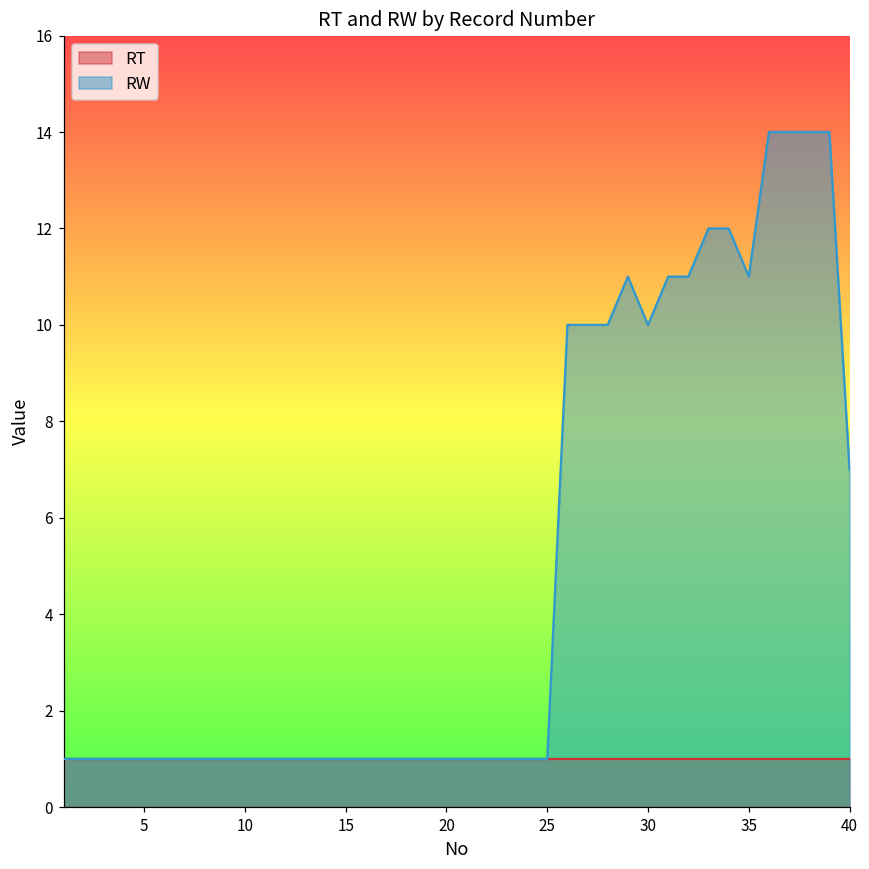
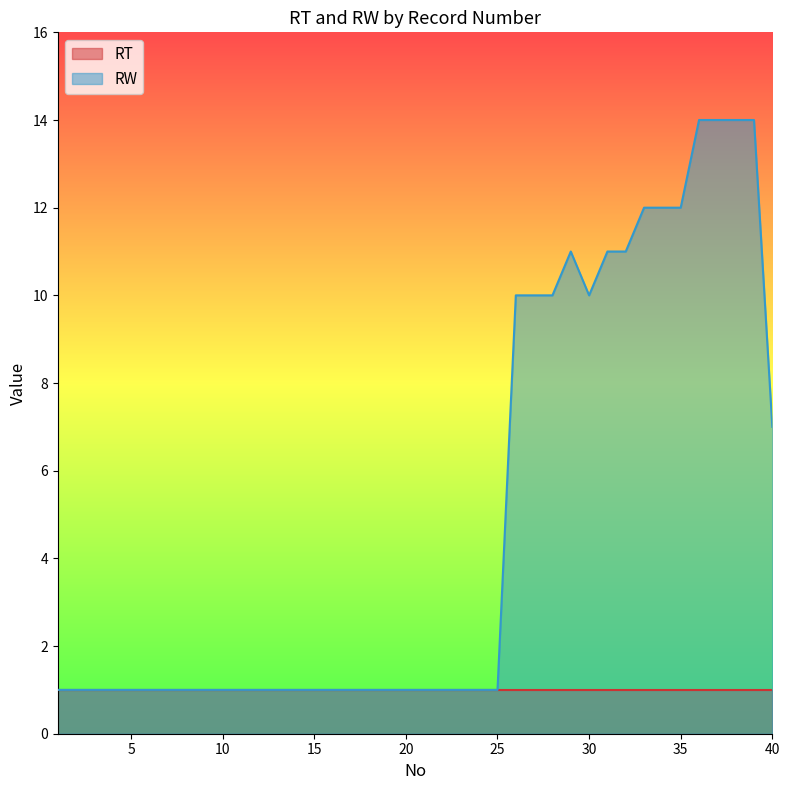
RW, 35: 11 -> 12
